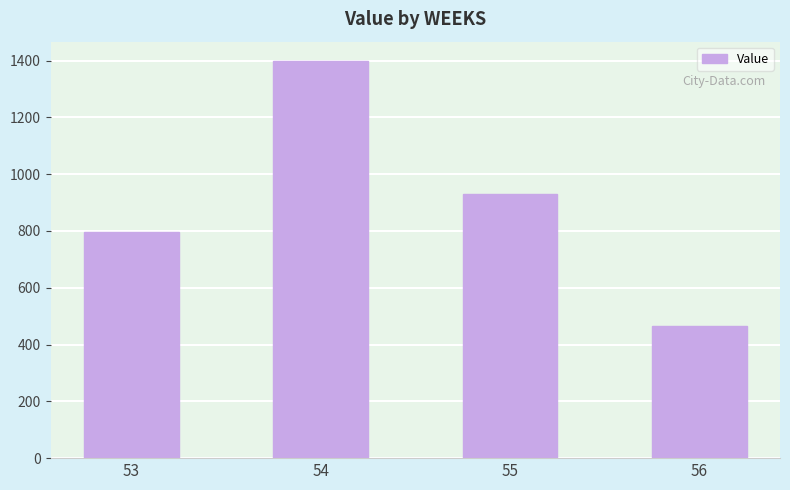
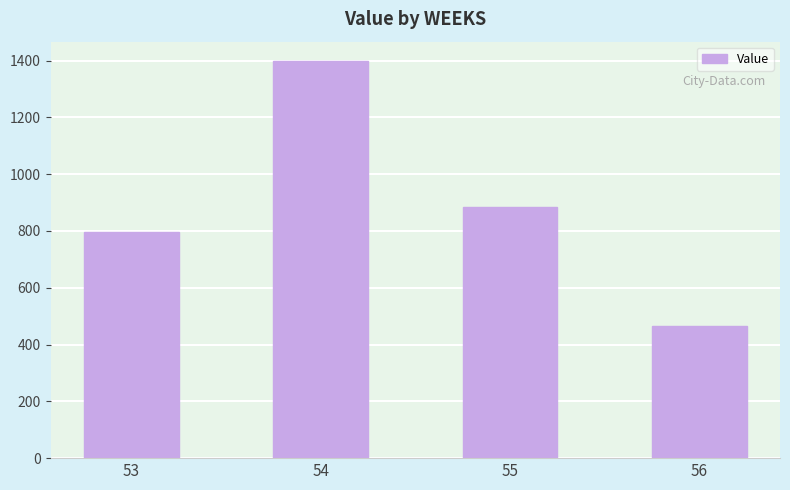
55: 930 -> 880
